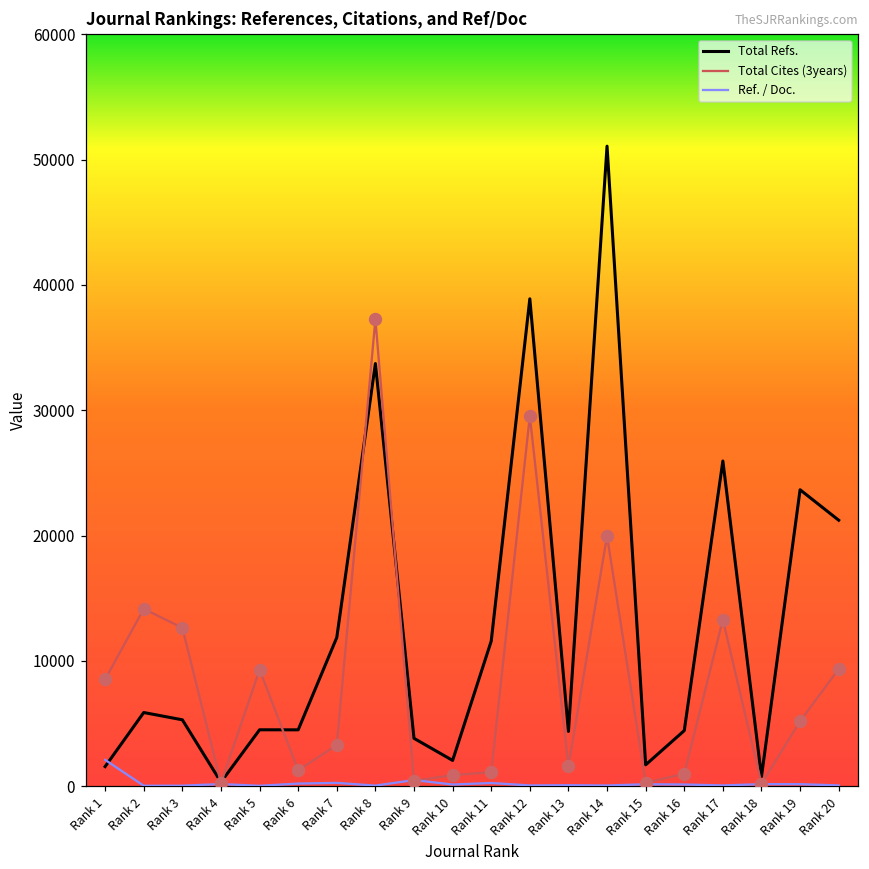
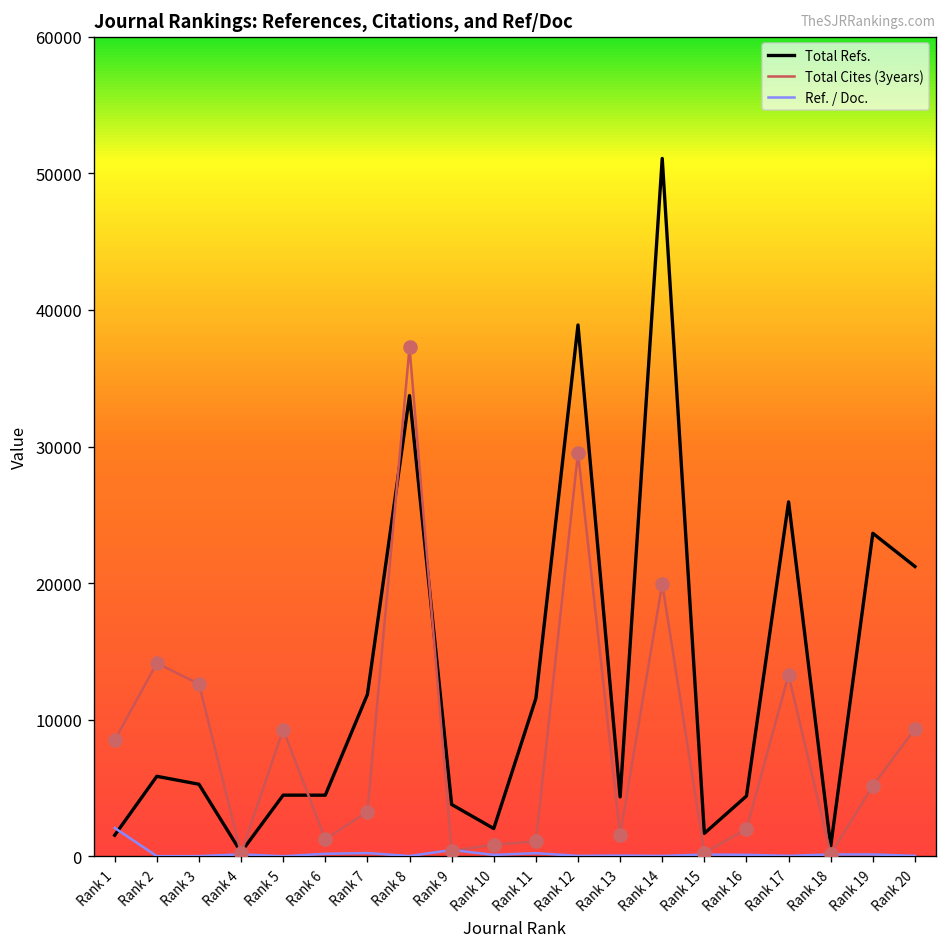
Total Cites (3years), Rank 16: 1000 -> 2000
